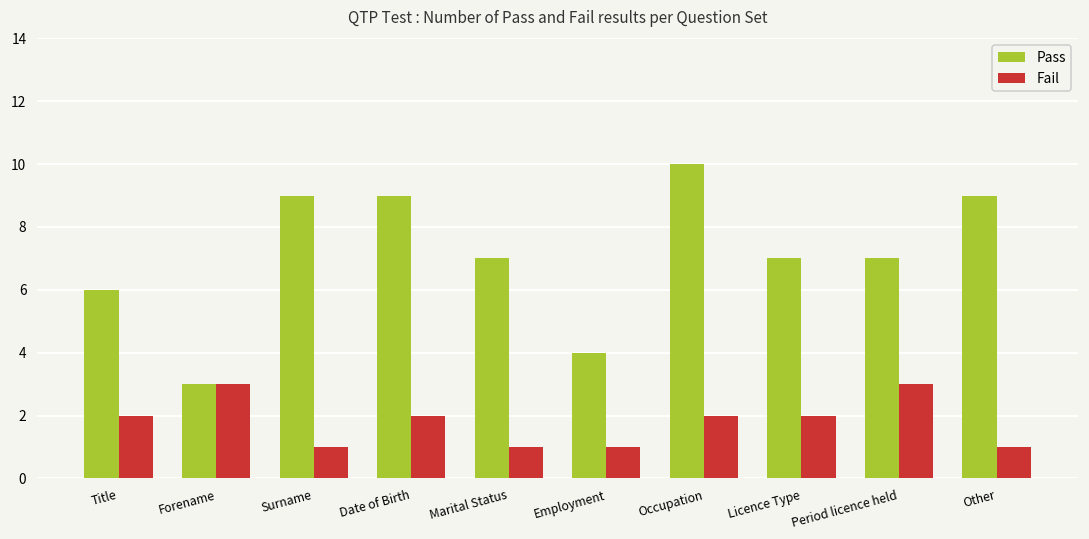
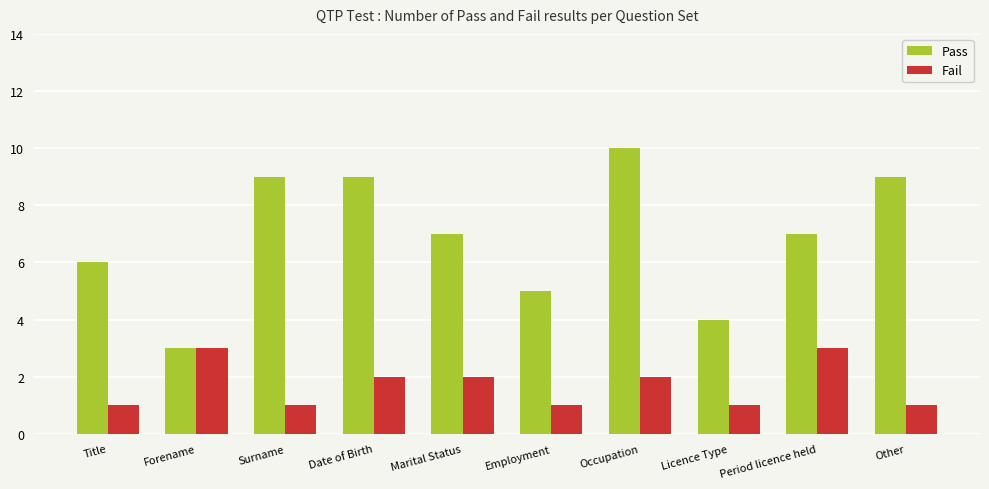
Fail, Title: 2 -> 1
Fail, Marital Status: 1 -> 2
Pass, Employment: 4 -> 5
Pass, Licence Type: 7 -> 4
Fail, Licence Type: 2 -> 1
